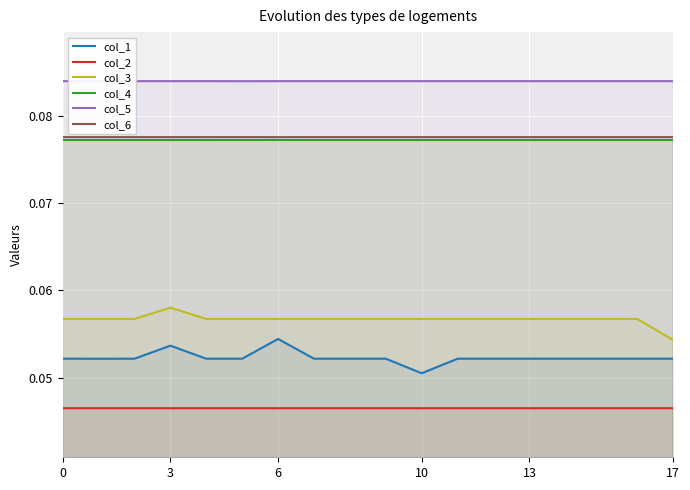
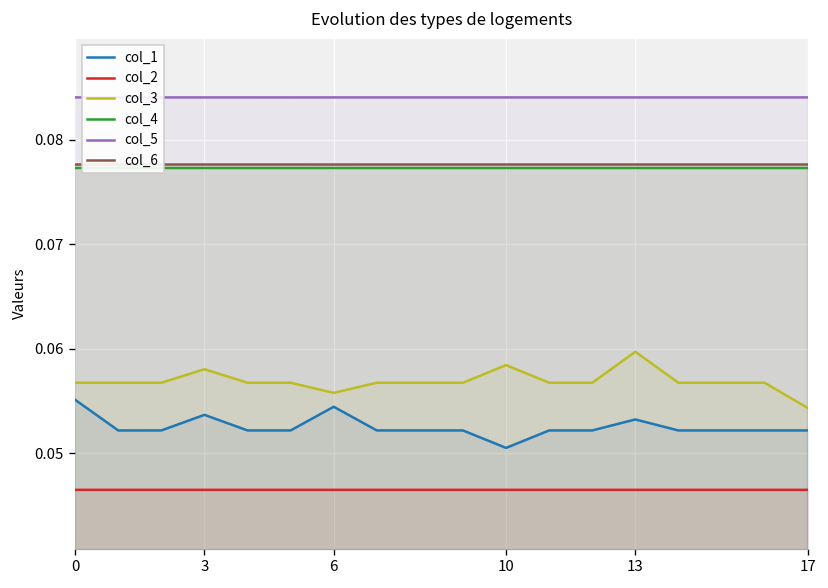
col_1, 0: 0.052 -> 0.055
col_3, 6: 0.057 -> 0.056
col_3, 10: 0.057 -> 0.058
col_1, 13: 0.052 -> 0.053
col_3, 13: 0.057 -> 0.060
